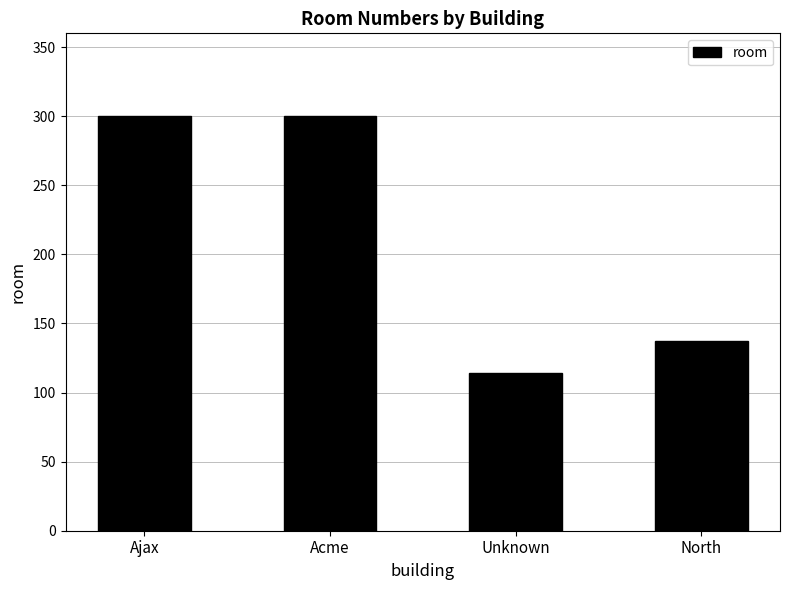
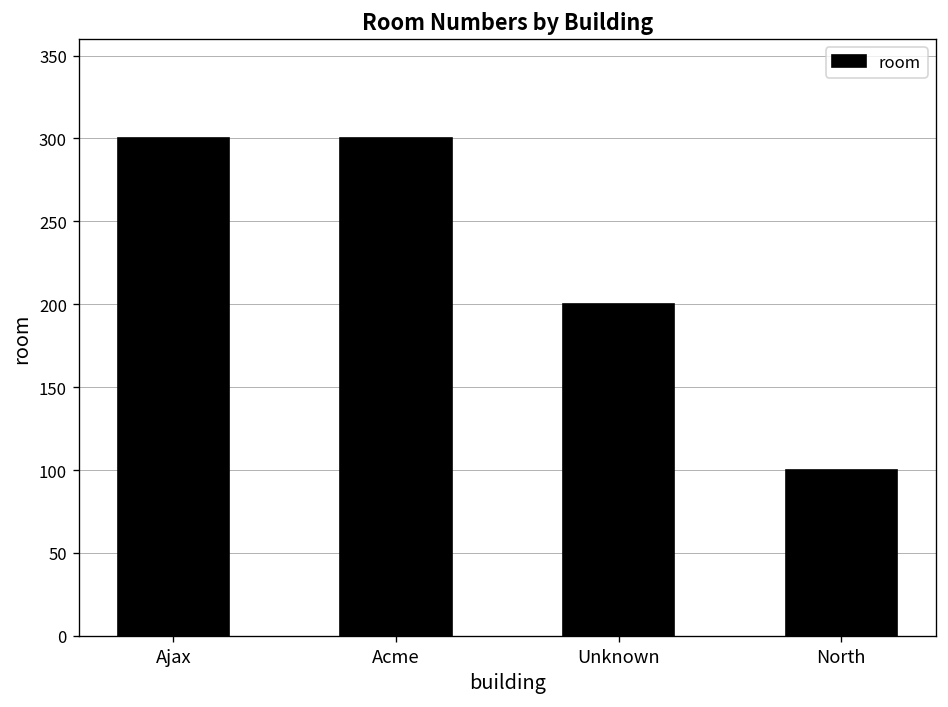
Unknown: 114 -> 200
North: 137 -> 100
